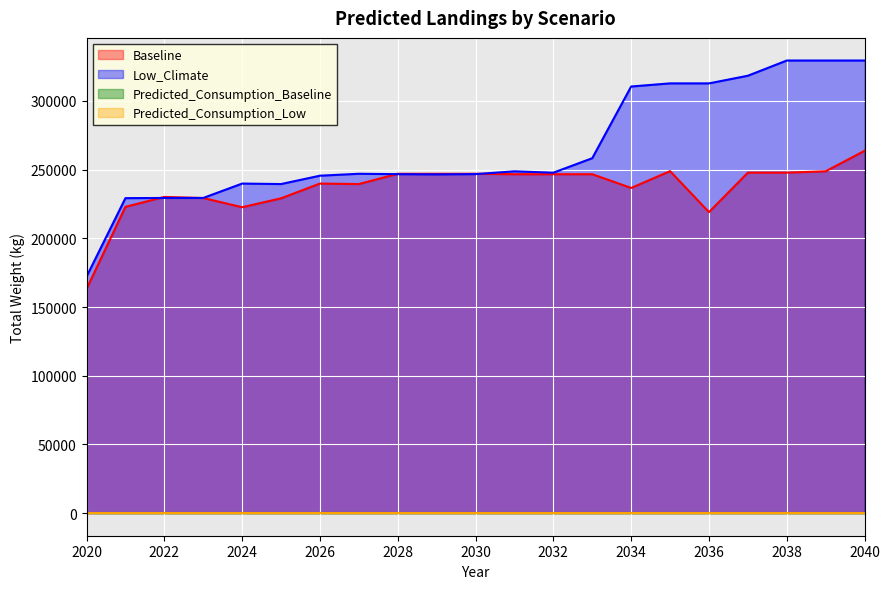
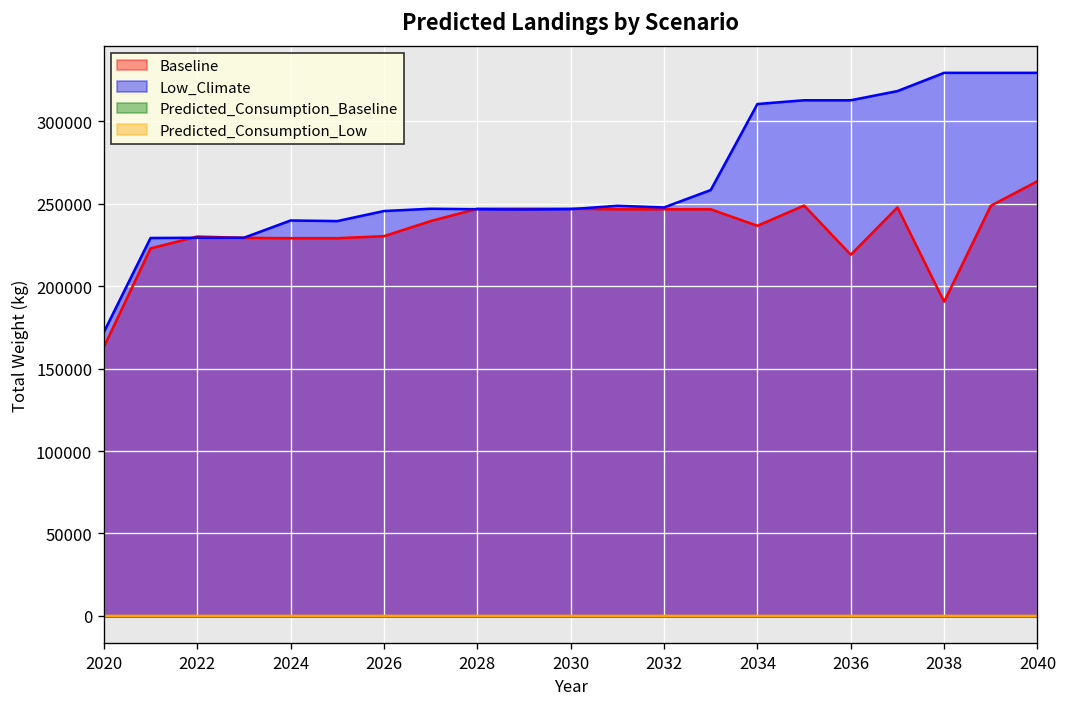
Baseline, 2024: 223000 -> 229000
Baseline, 2026: 240000 -> 230000
Baseline, 2038: 248000 -> 191000
